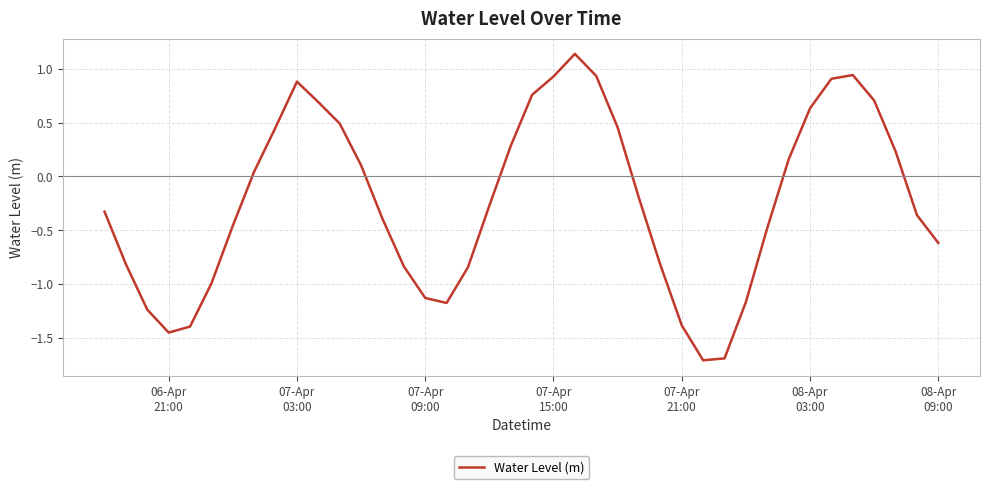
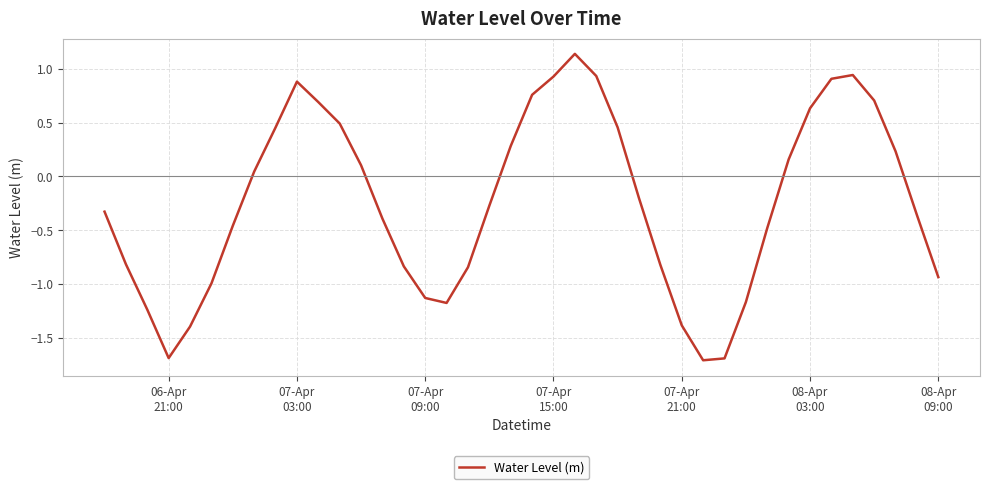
06-Apr 21:00: -1.45 -> -1.69
08-Apr 09:00: -0.62 -> -0.94
